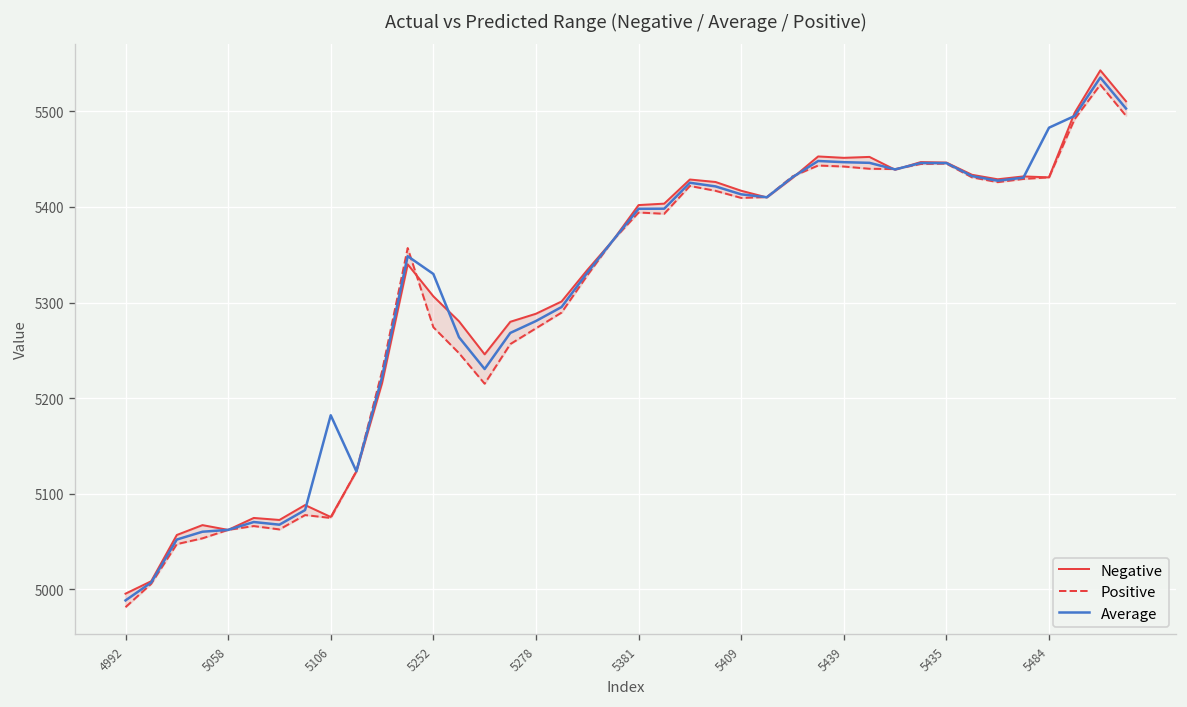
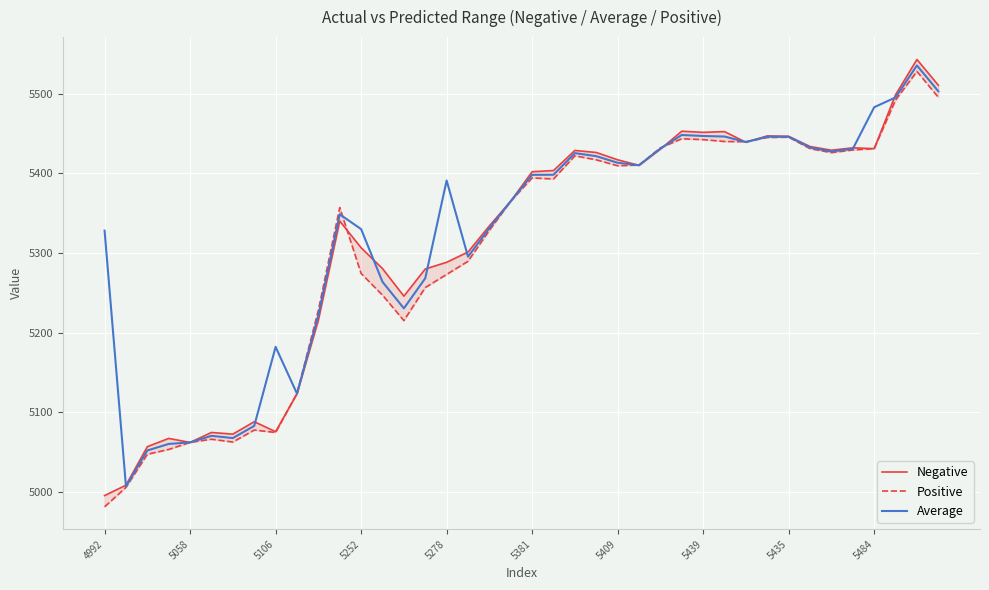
Average, 4992: 4990 -> 5330
Average, 5278: 5280 -> 5390
